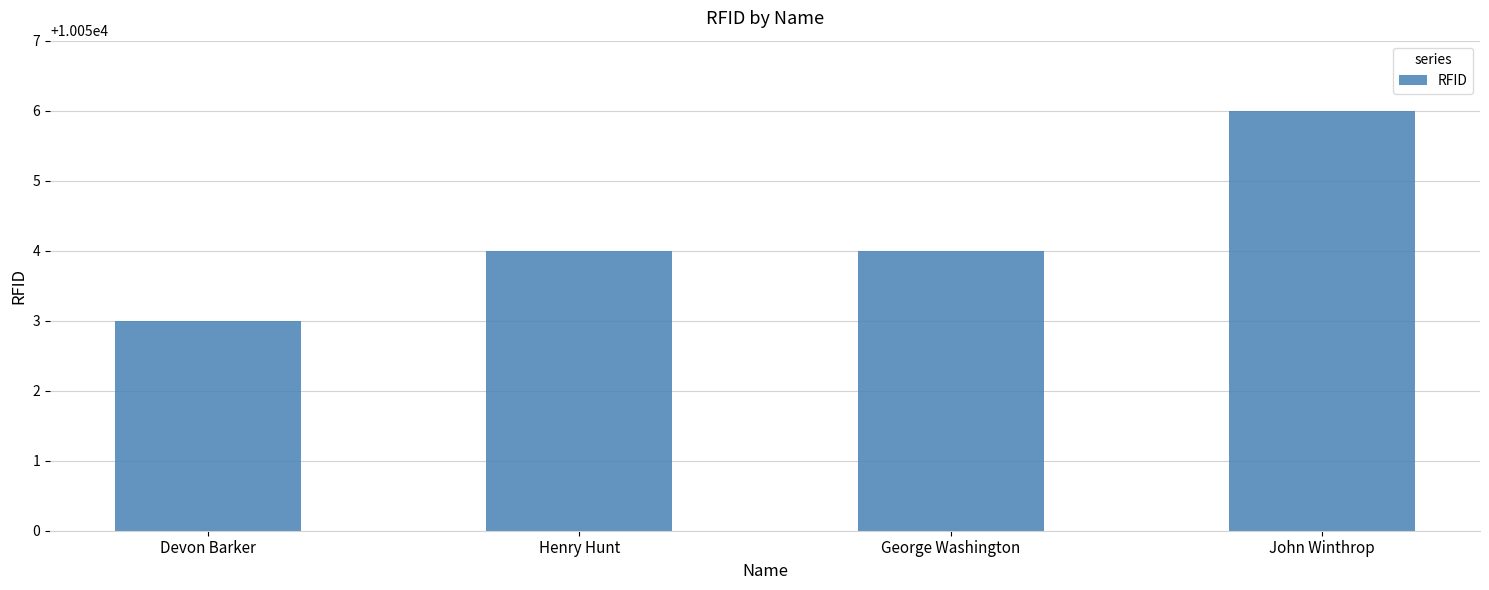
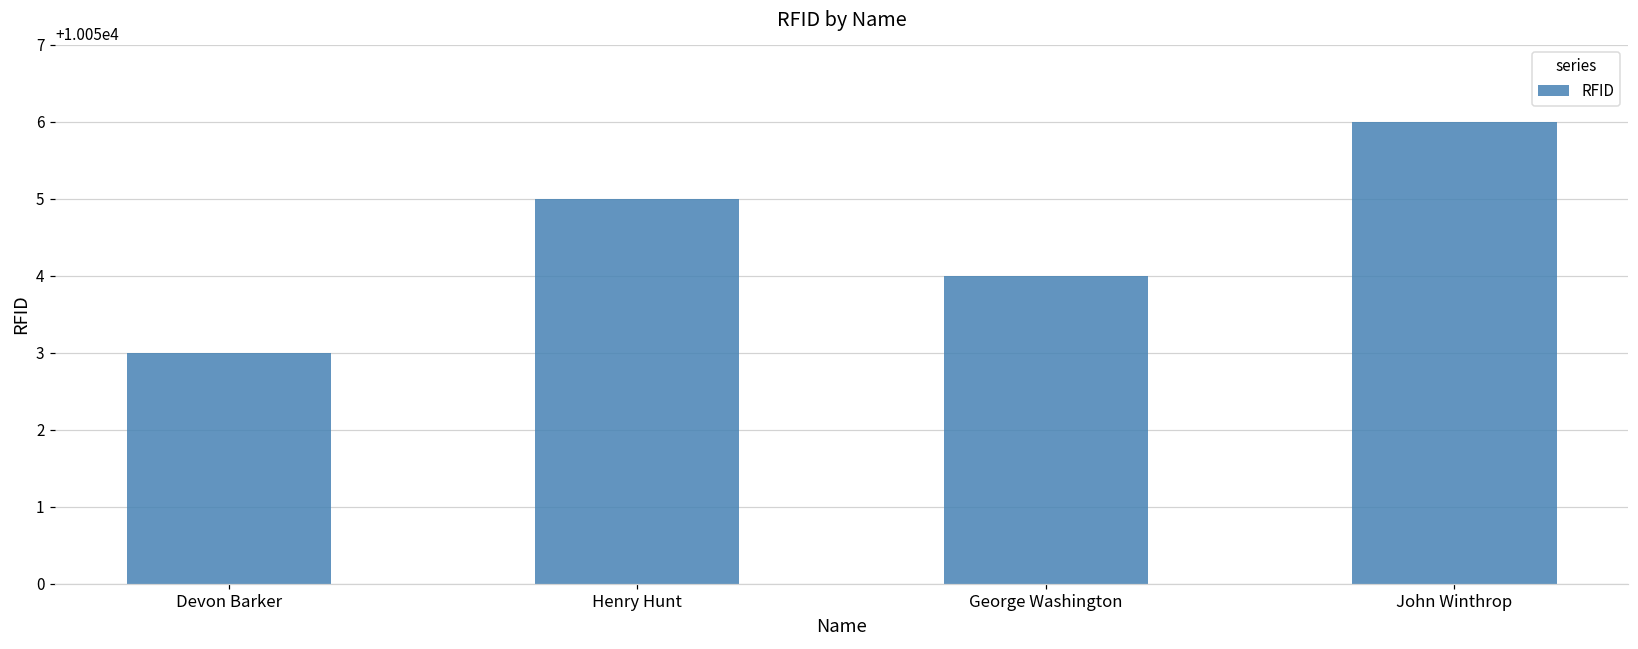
Henry Hunt: 10054 -> 10055
